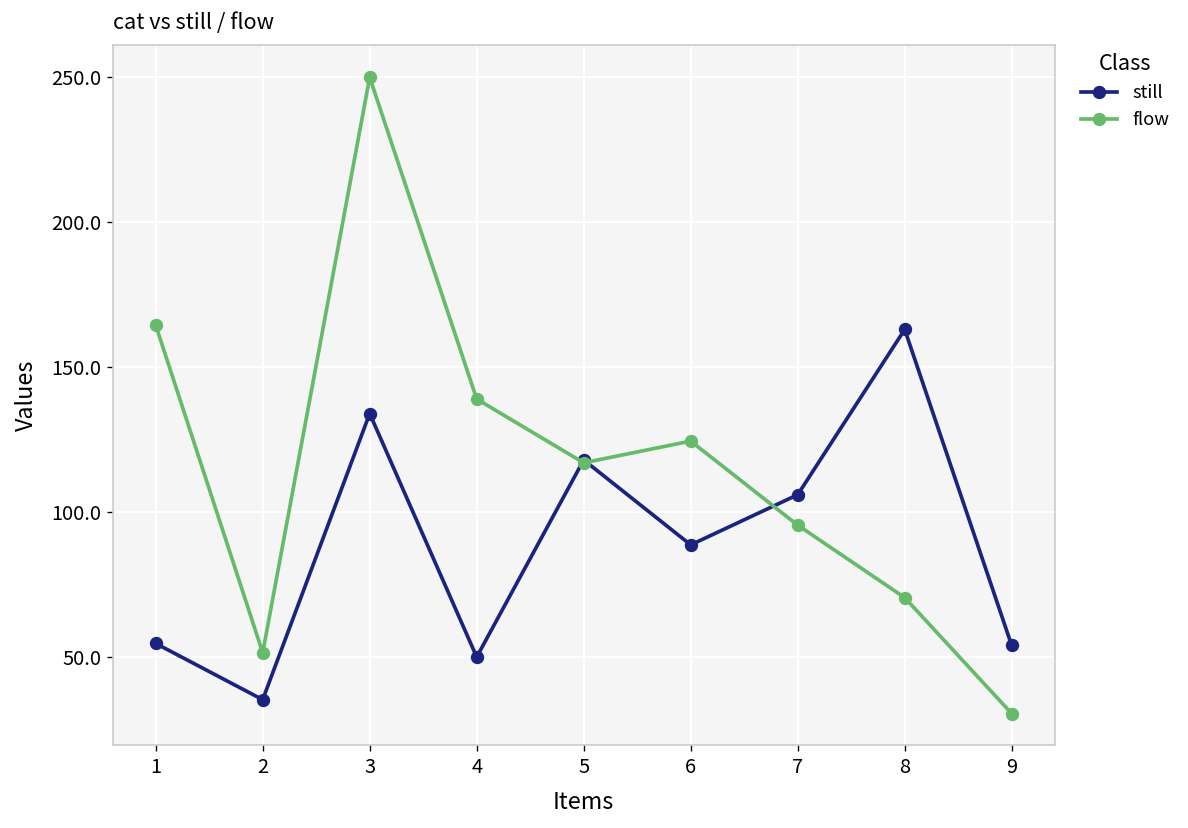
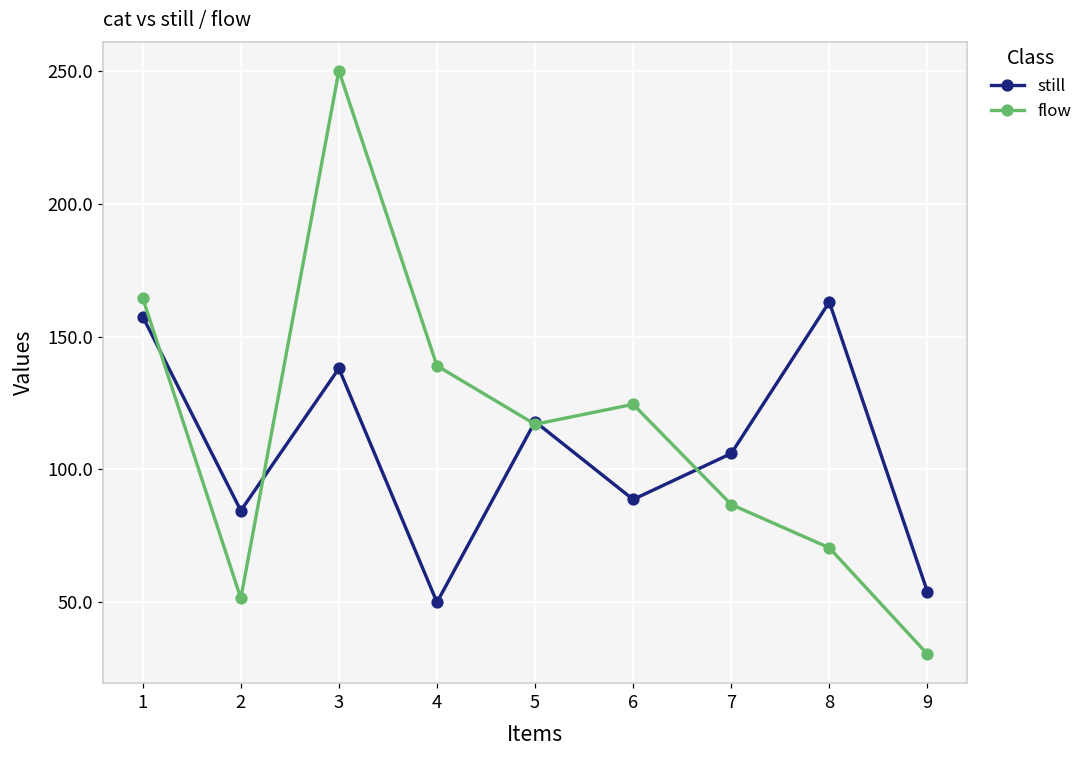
still, 1: 55 -> 158
still, 2: 35 -> 85
still, 3: 134 -> 138
flow, 7: 96 -> 87
